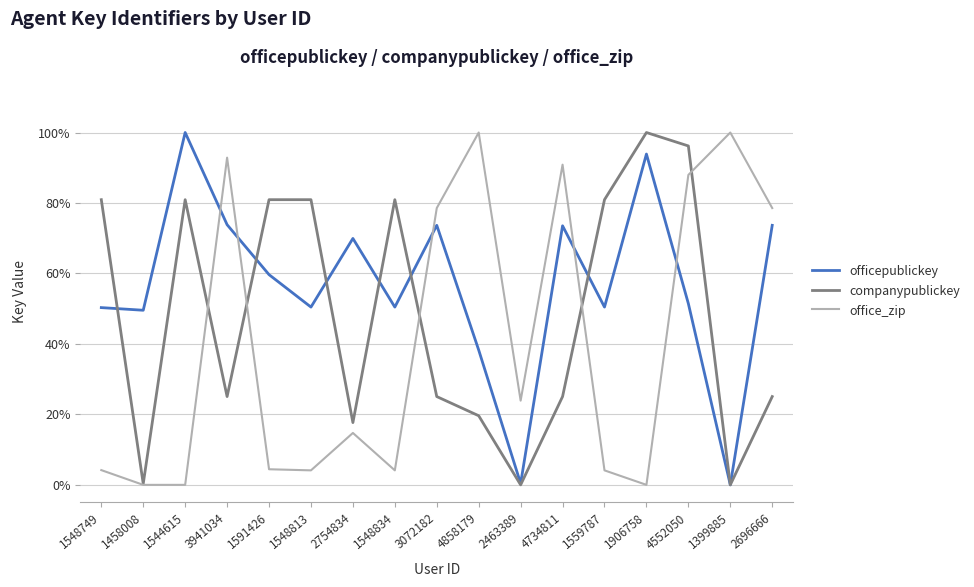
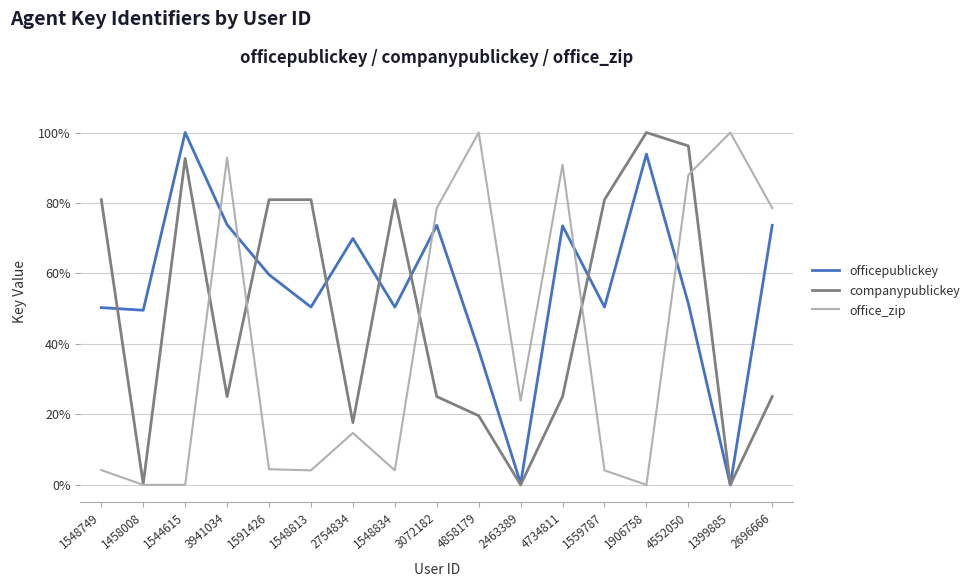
companypublickey, 1544615: 81% -> 93%
